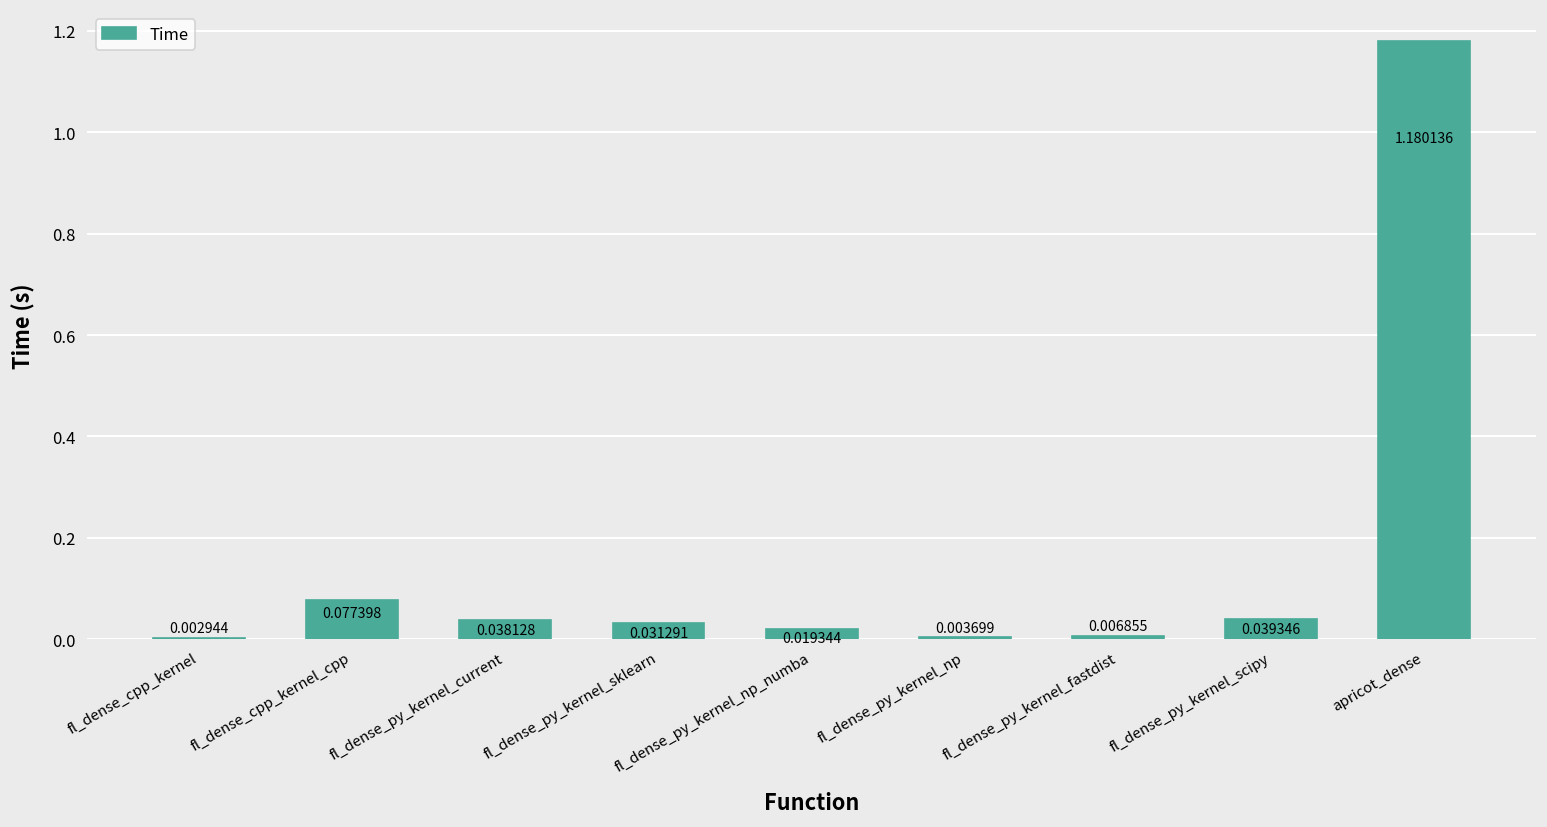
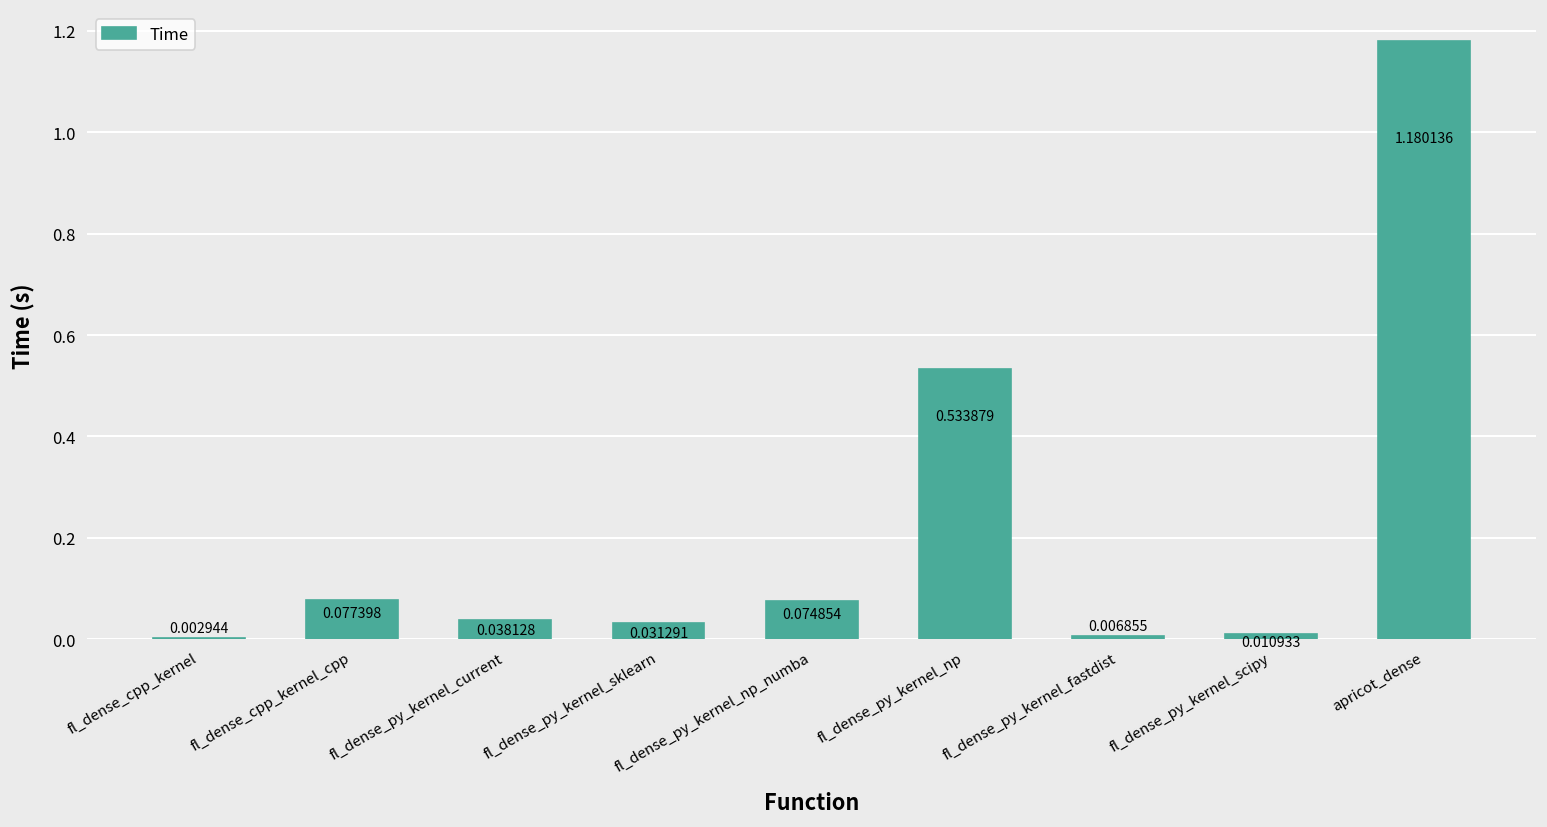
fl_dense_py_kernel_np_numba: 0.019344 -> 0.074854
fl_dense_py_kernel_np: 0.003699 -> 0.533879
fl_dense_py_kernel_scipy: 0.039346 -> 0.010933
